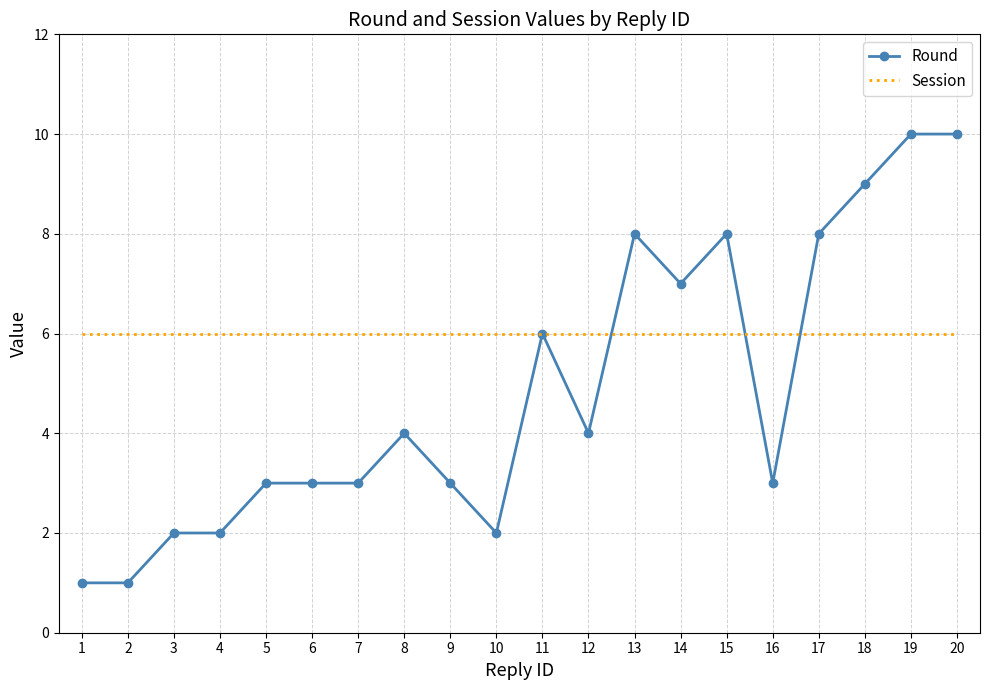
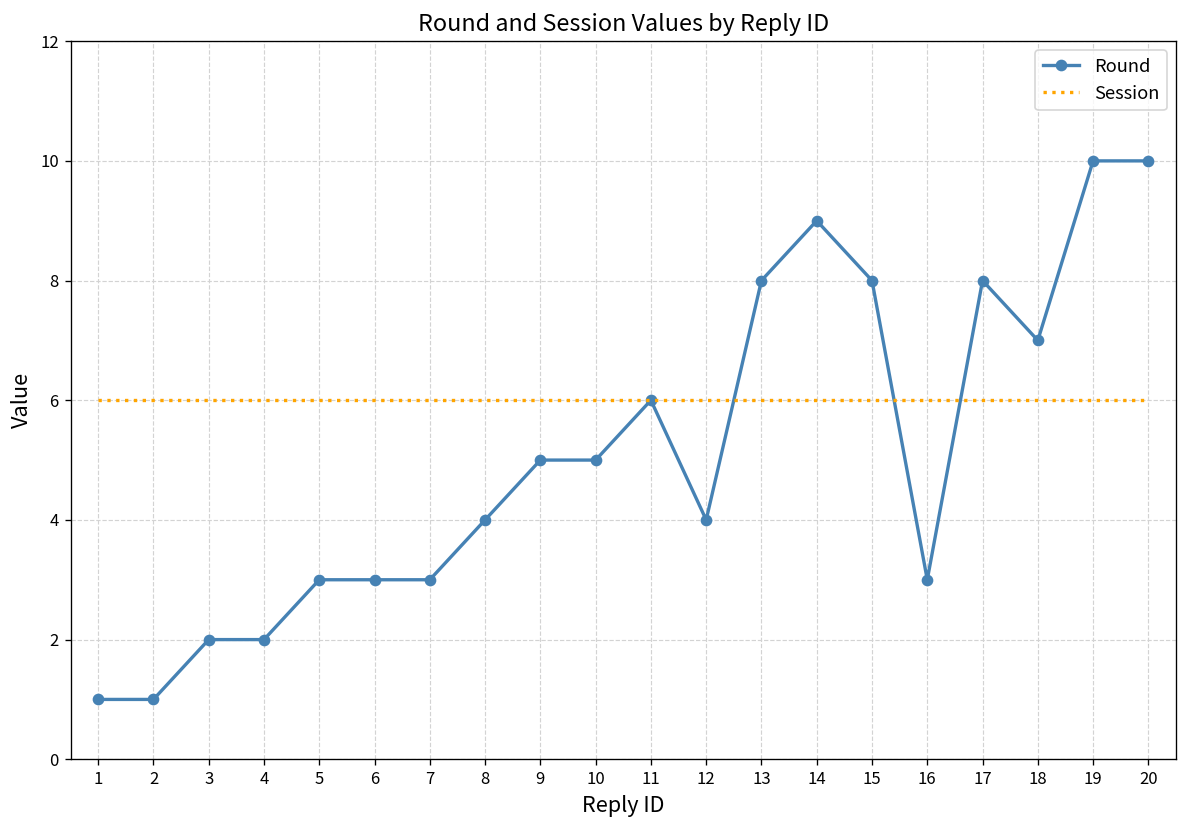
Round, 9: 3 -> 5
Round, 10: 2 -> 5
Round, 14: 7 -> 9
Round, 18: 9 -> 7
